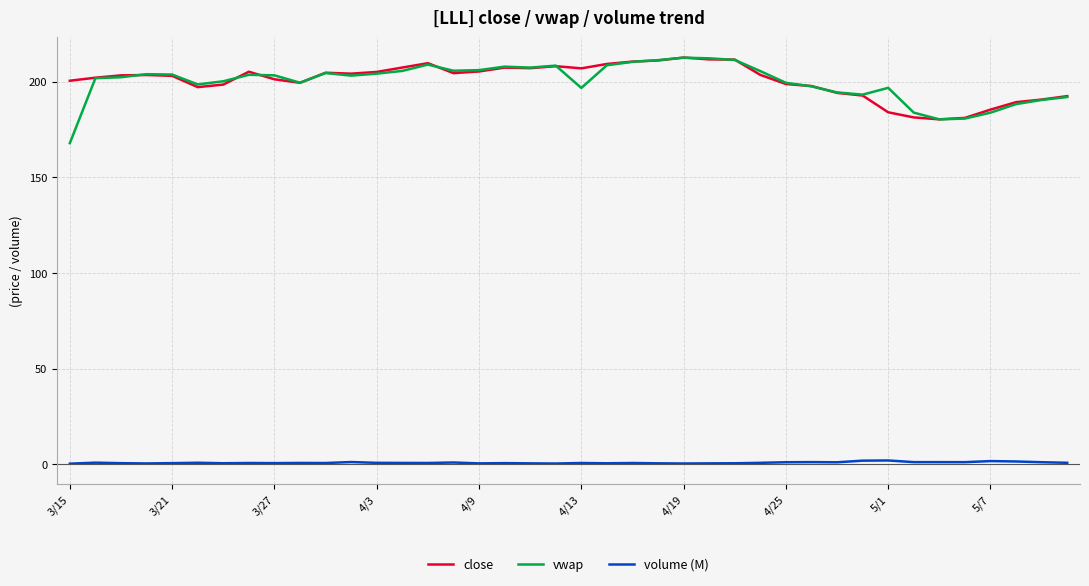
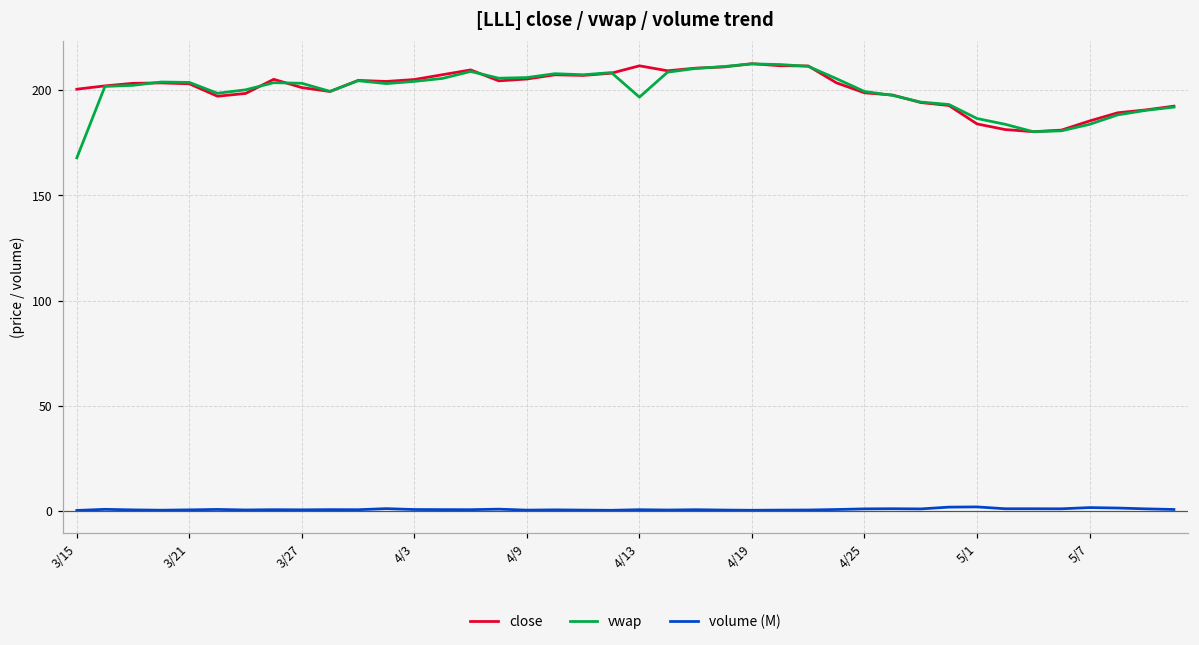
close, 4/13: 207 -> 212
vwap, 5/1: 197 -> 187
